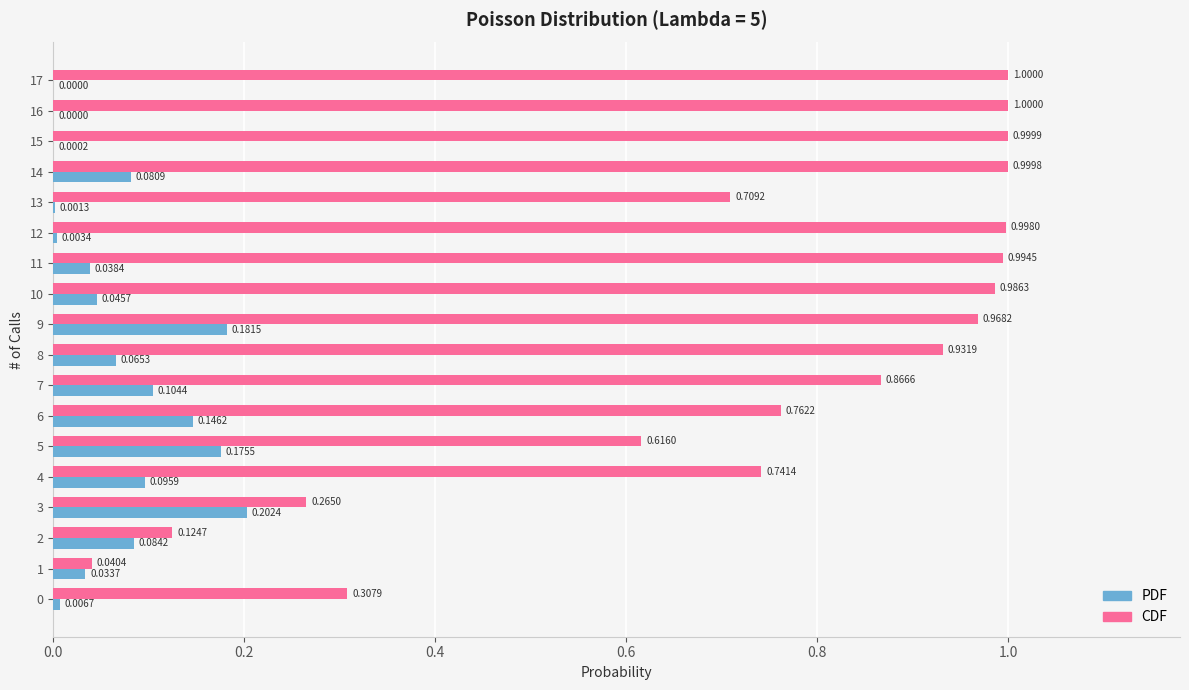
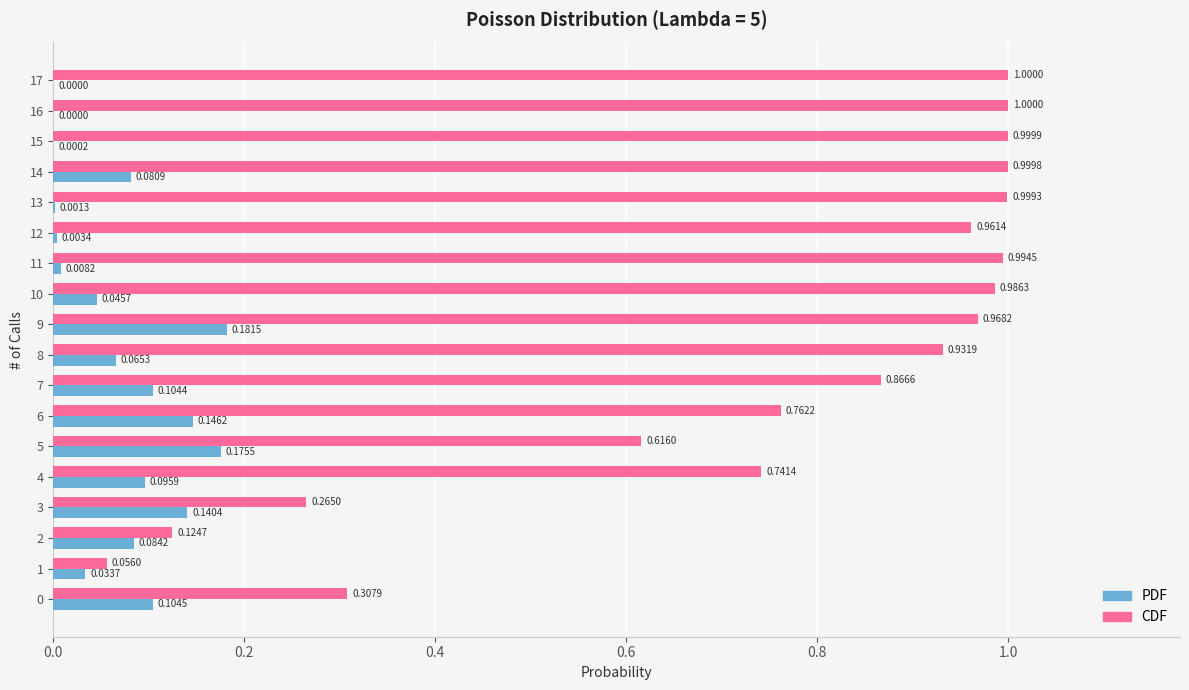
CDF, 13: 0.7092 -> 0.9993
CDF, 12: 0.9980 -> 0.9614
PDF, 11: 0.0384 -> 0.0082
PDF, 3: 0.2024 -> 0.1404
CDF, 1: 0.0404 -> 0.0560
PDF, 0: 0.0067 -> 0.1045
